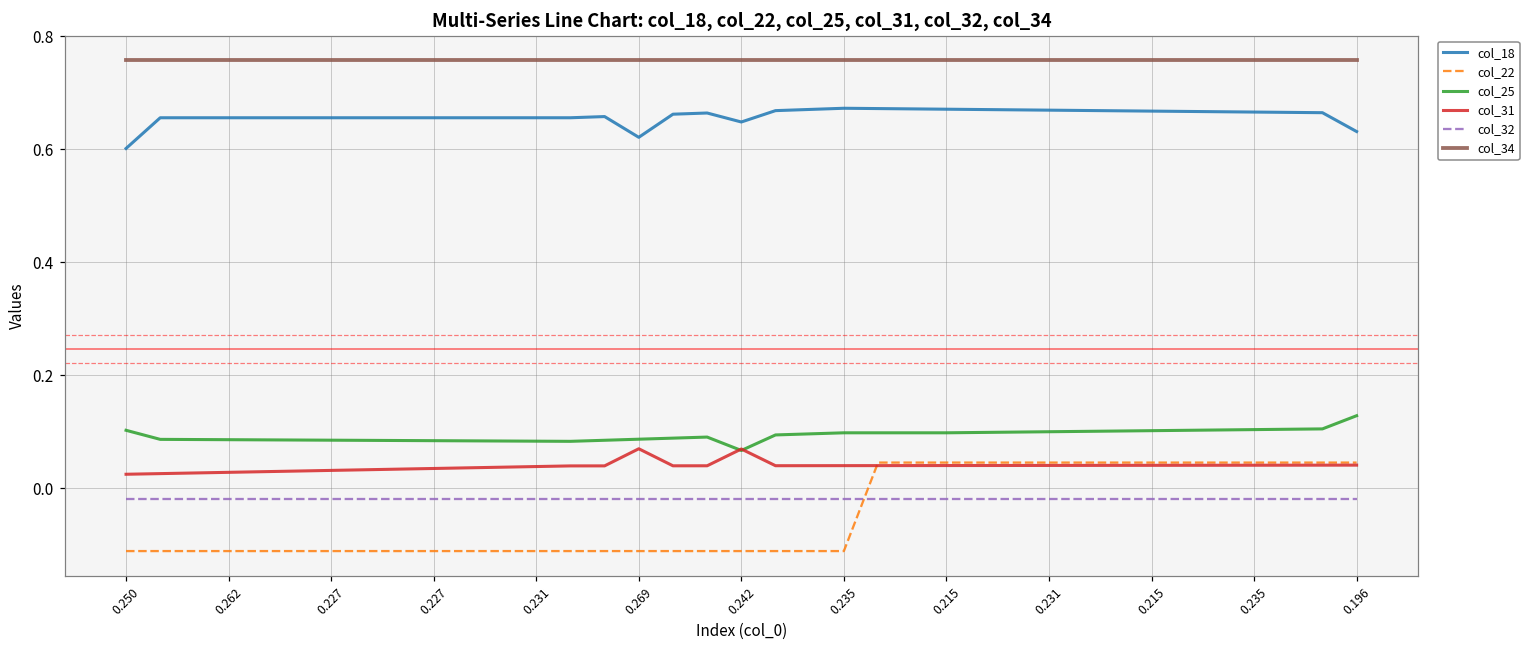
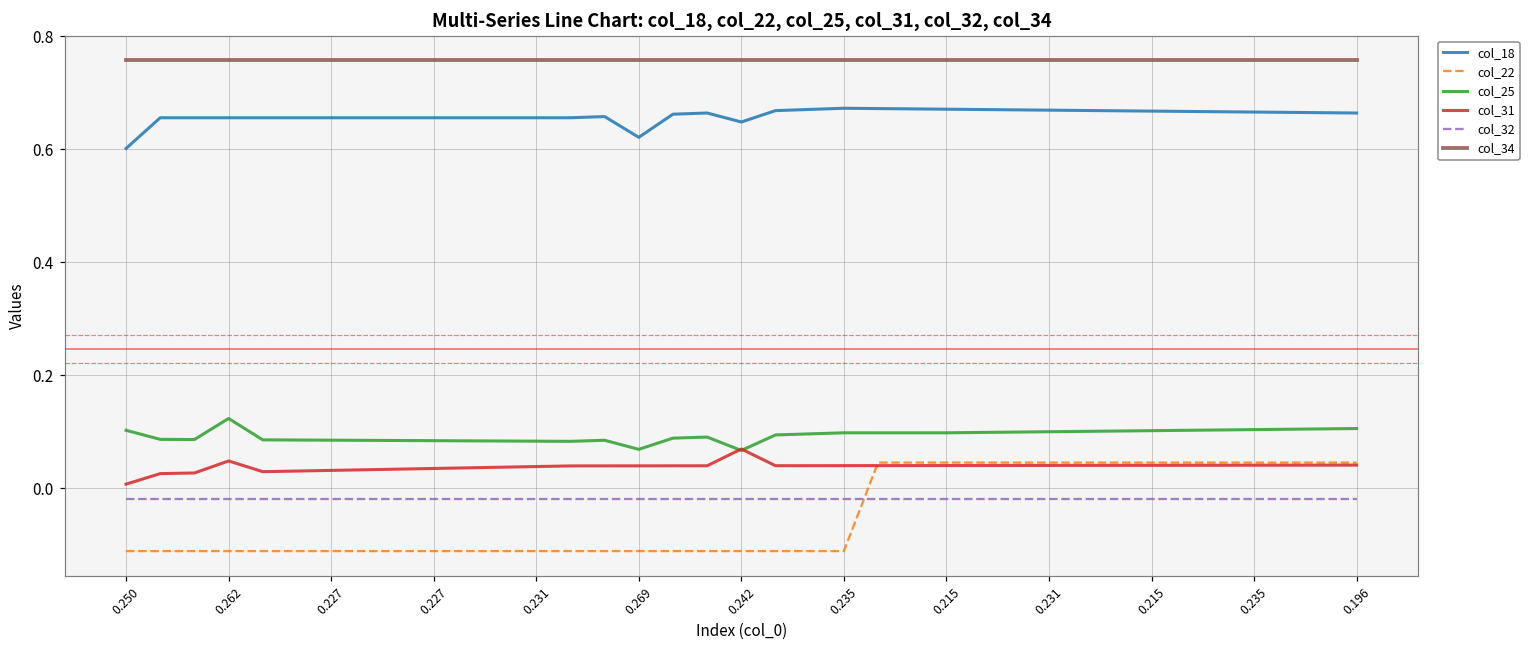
col_31, 0.250: 0.02 -> 0.01
col_25, 0.262: 0.09 -> 0.12
col_31, 0.262: 0.03 -> 0.05
col_25, 0.269: 0.09 -> 0.07
col_31, 0.269: 0.07 -> 0.04
col_18, 0.196: 0.63 -> 0.66
col_25, 0.196: 0.13 -> 0.11
